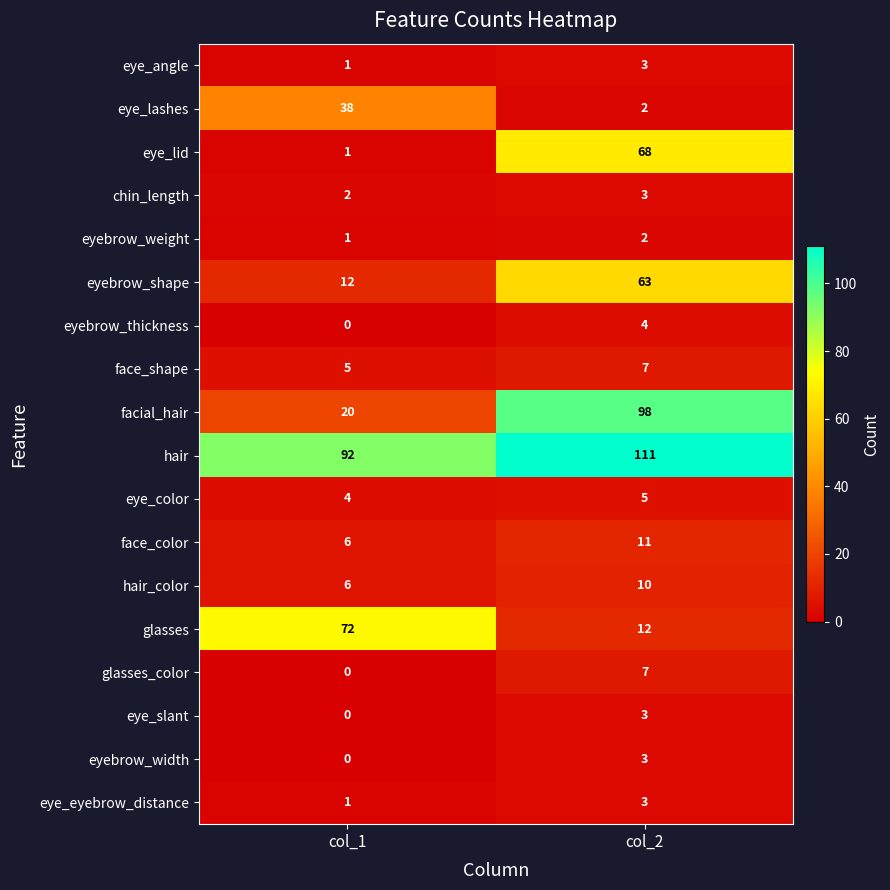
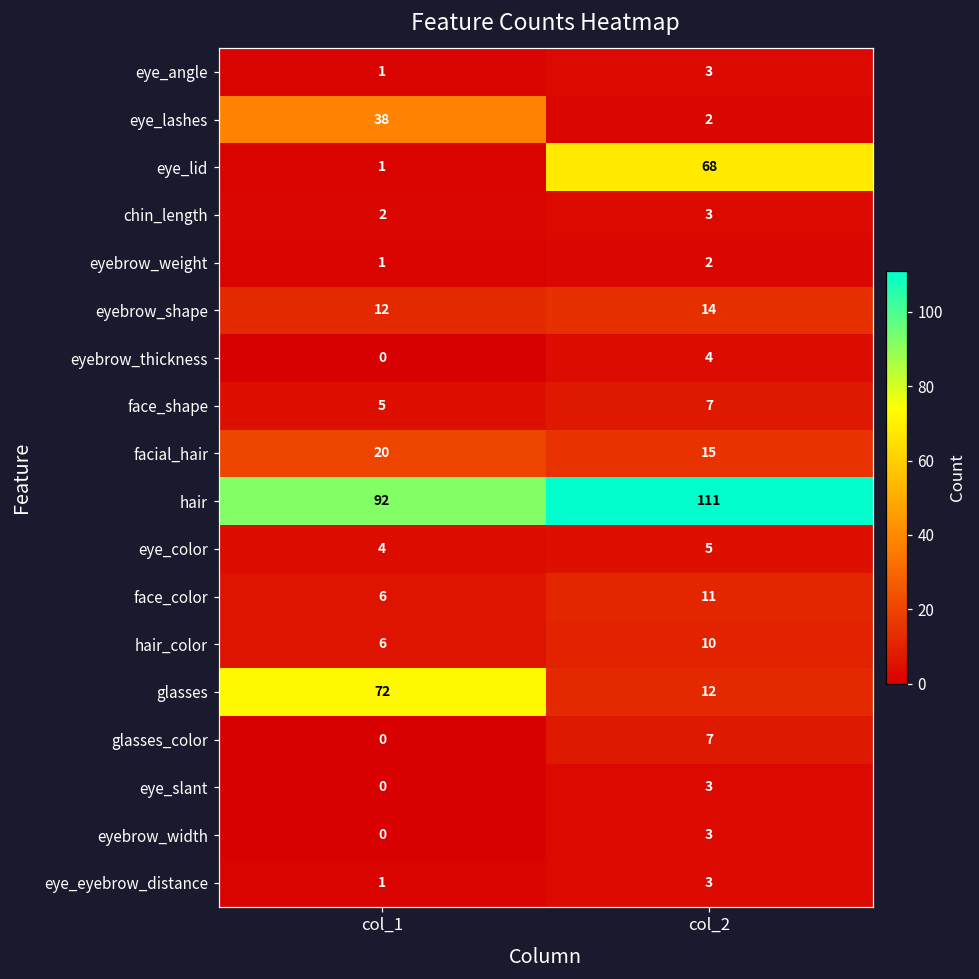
eyebrow_shape, col_2: 63 -> 14
facial_hair, col_2: 98 -> 15
